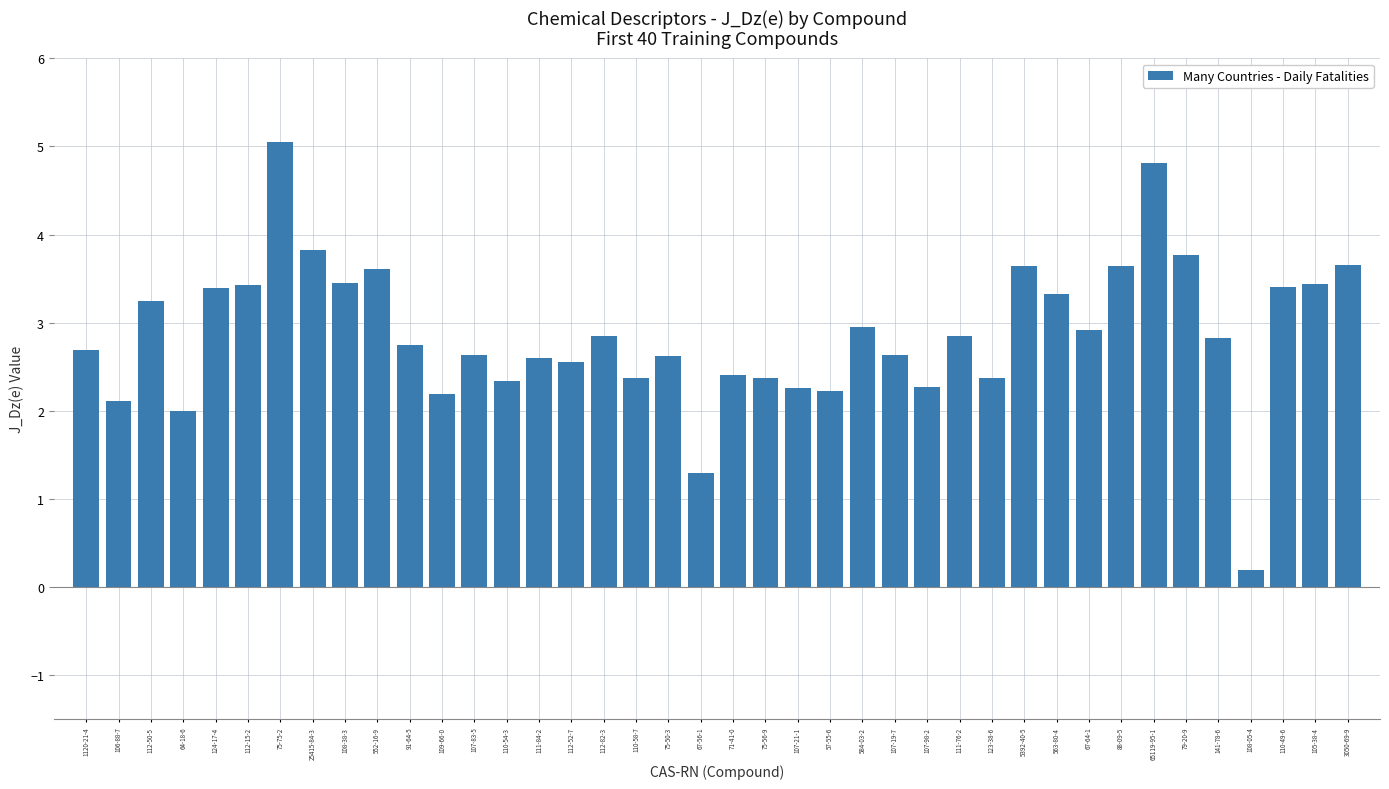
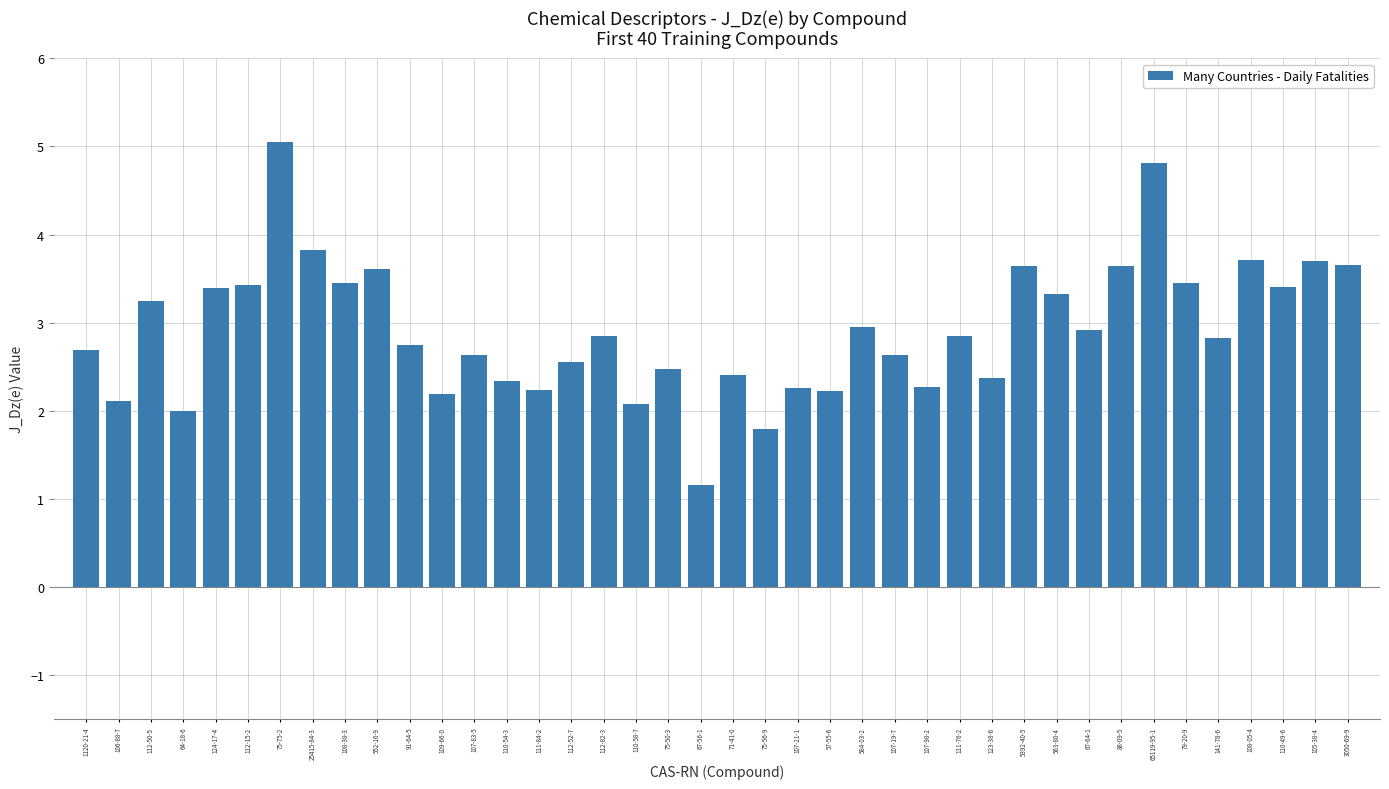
111-84-2: 2.6 -> 2.2
110-58-7: 2.4 -> 2.1
75-50-3: 2.6 -> 2.5
67-56-1: 1.3 -> 1.2
75-56-9: 2.4 -> 1.8
79-20-9: 3.8 -> 3.4
108-05-4: 0.2 -> 3.7
105-38-4: 3.4 -> 3.7
